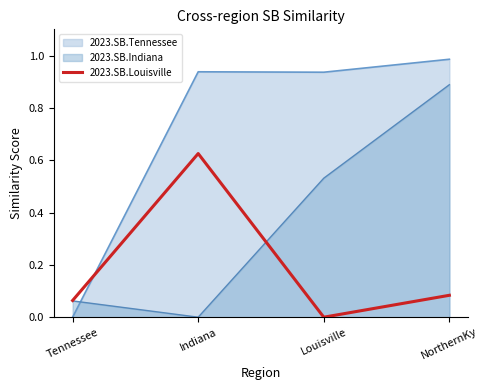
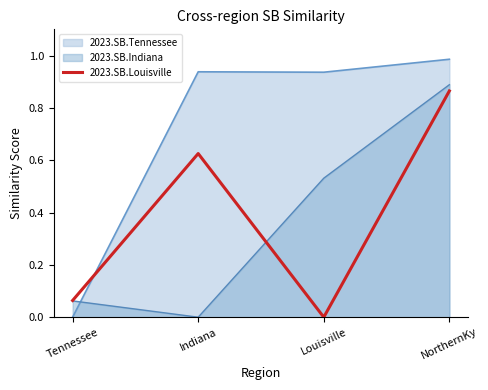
2023.SB.Louisville, NorthernKy: 0.08 -> 0.86
